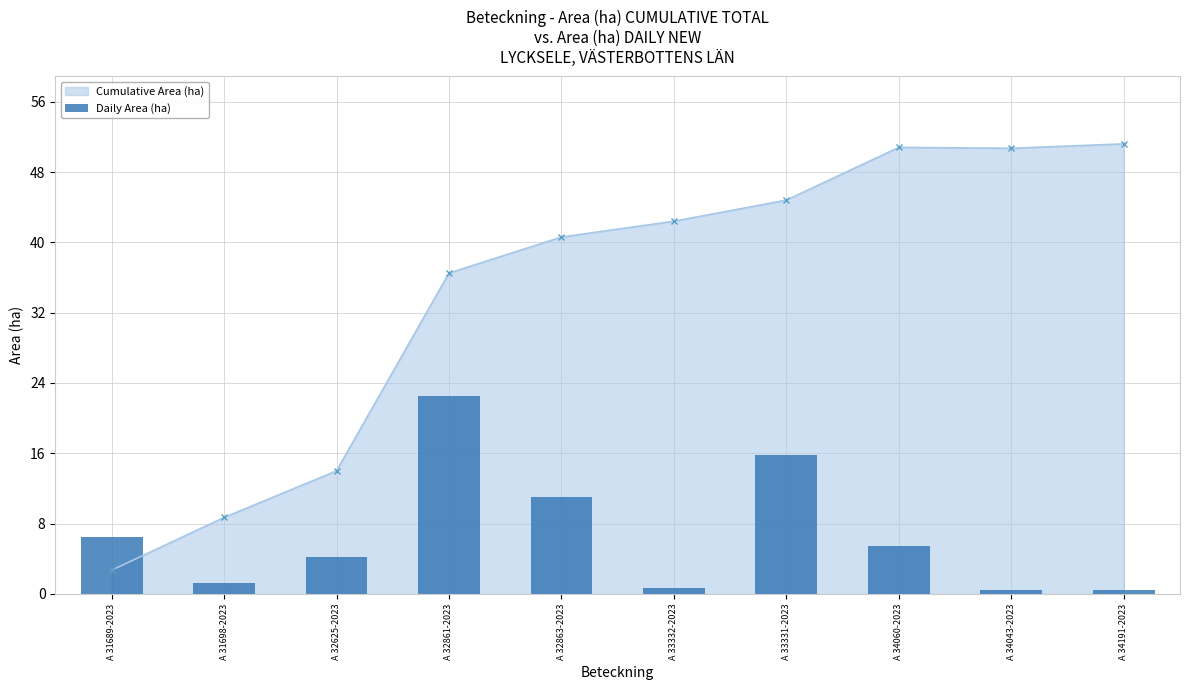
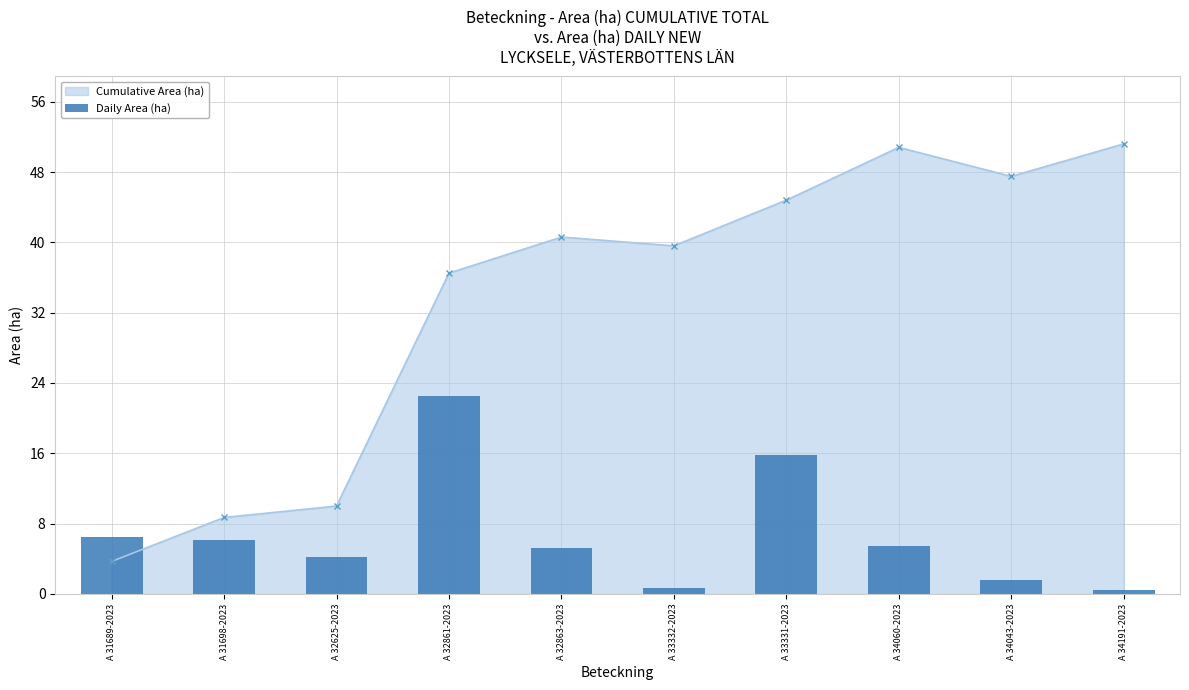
Cumulative Area (ha), A 31689-2023: 3 -> 4
Daily Area (ha), A 31698-2023: 1 -> 6
Cumulative Area (ha), A 32625-2023: 14 -> 10
Daily Area (ha), A 32863-2023: 11 -> 5
Cumulative Area (ha), A 33332-2023: 42 -> 40
Cumulative Area (ha), A 34043-2023: 51 -> 48
Daily Area (ha), A 34043-2023: 1 -> 2
